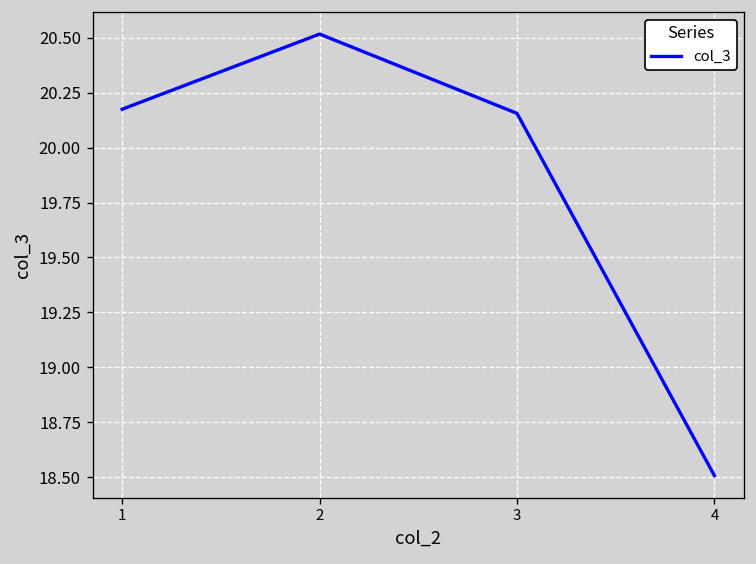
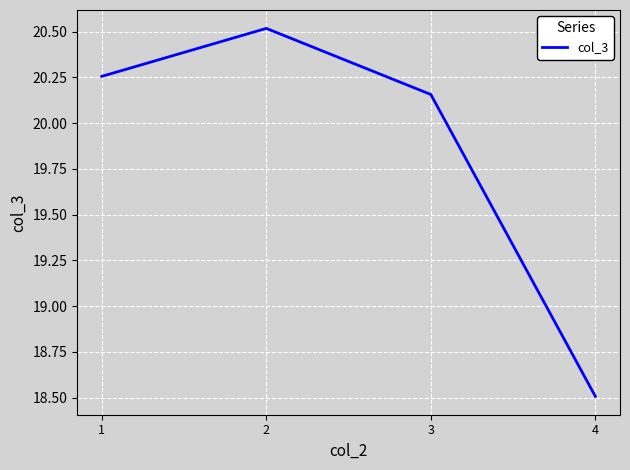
1: 20.18 -> 20.26
